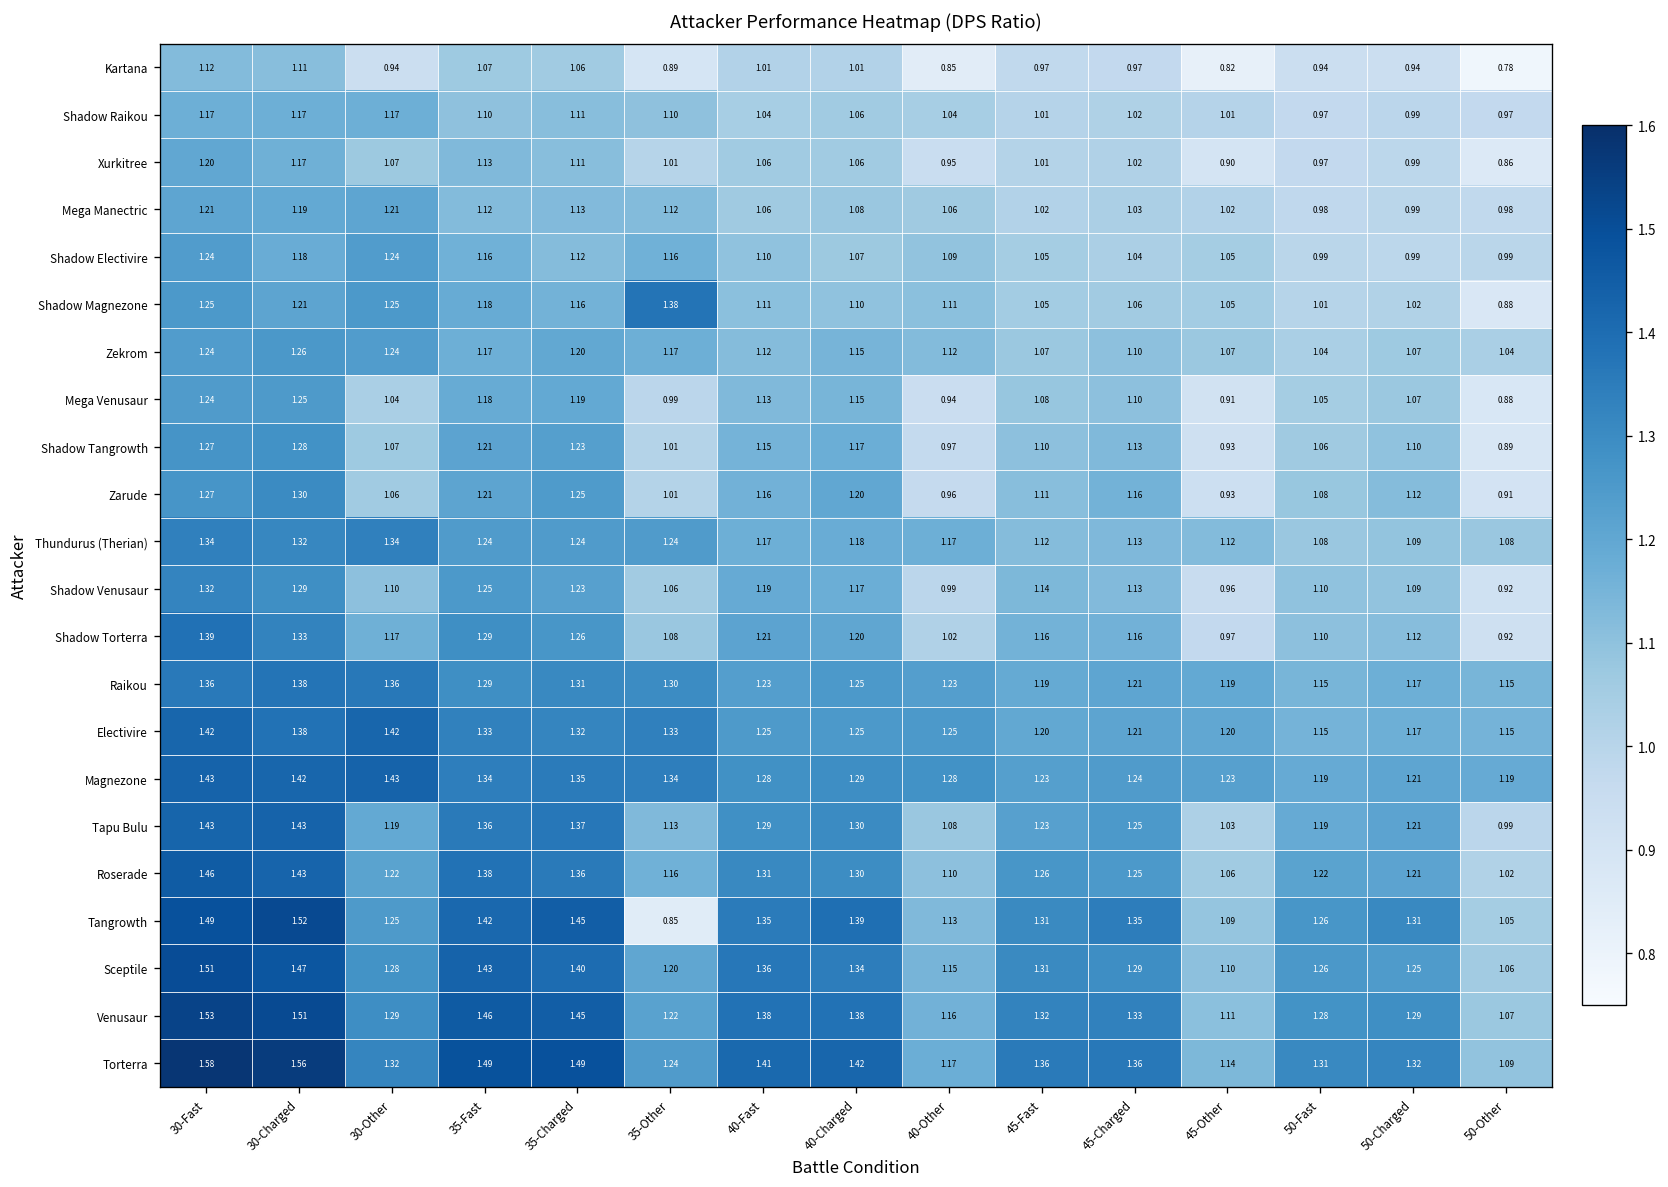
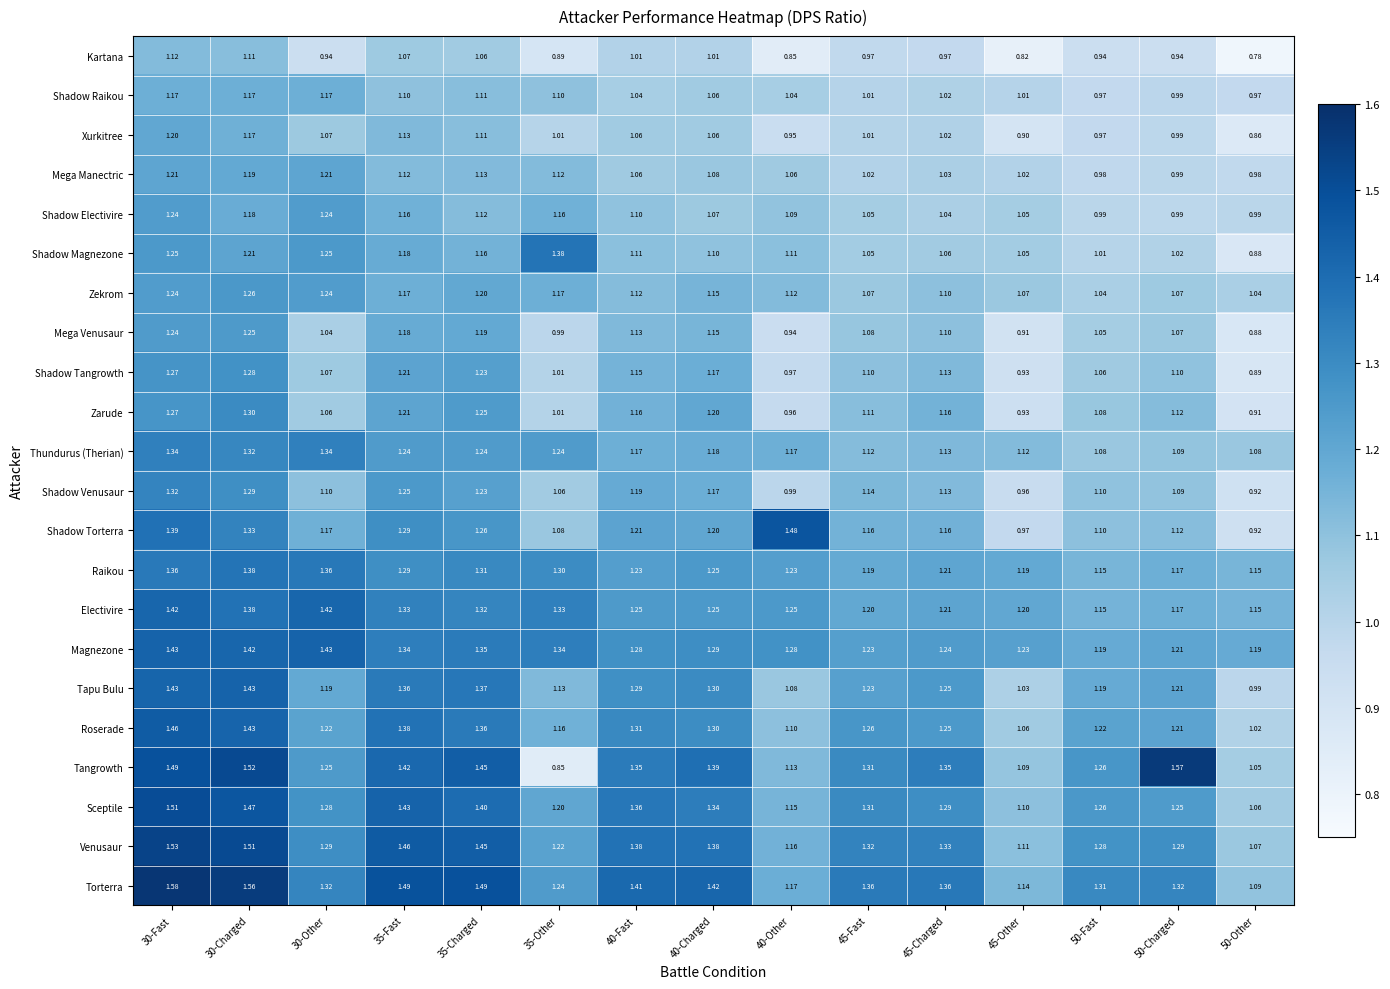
Shadow Torterra, 40-Other: 1.02 -> 1.48
Tangrowth, 50-Charged: 1.31 -> 1.57
